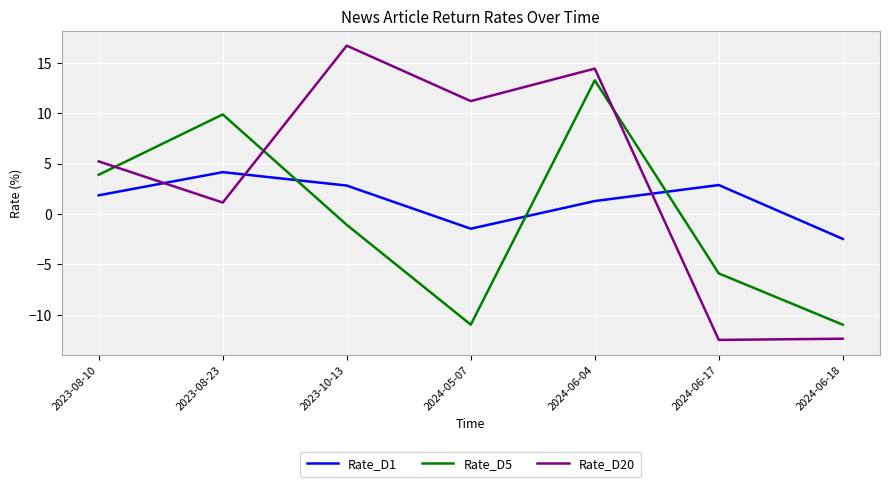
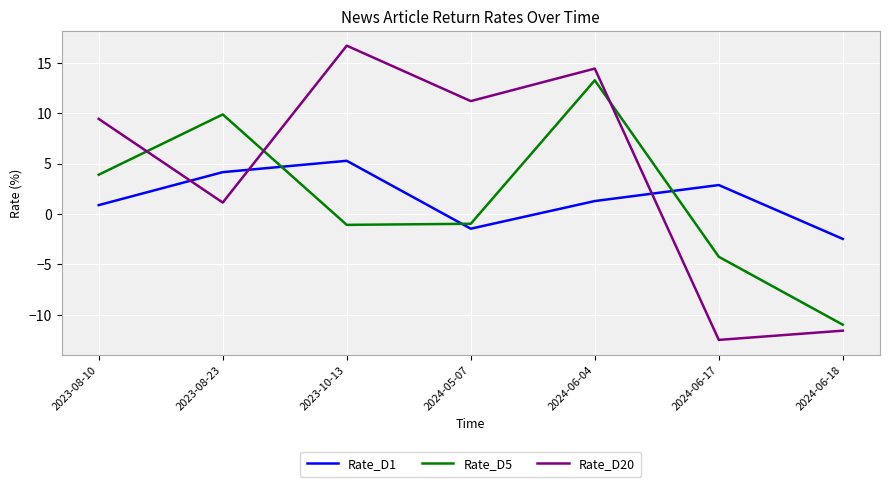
Rate_D1, 2023-08-10: 1.8 -> 0.9
Rate_D20, 2023-08-10: 5.2 -> 9.4
Rate_D1, 2023-10-13: 2.8 -> 5.3
Rate_D5, 2024-05-07: -11.0 -> -1.0
Rate_D5, 2024-06-17: -5.9 -> -4.3
Rate_D20, 2024-06-18: -12.4 -> -11.6
